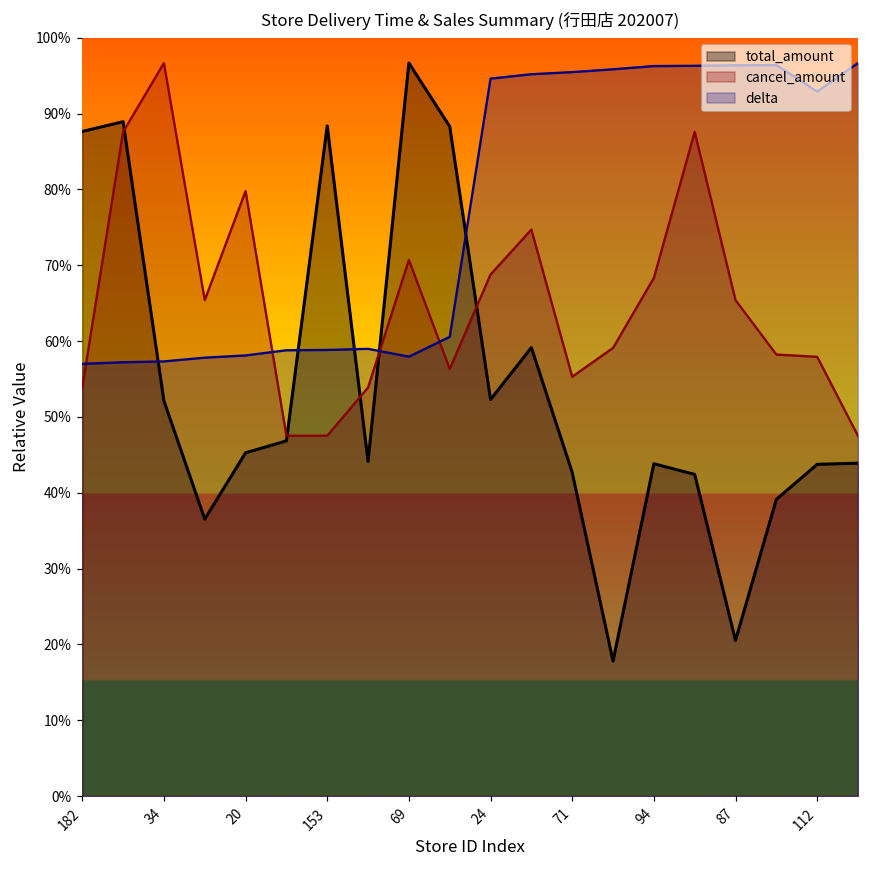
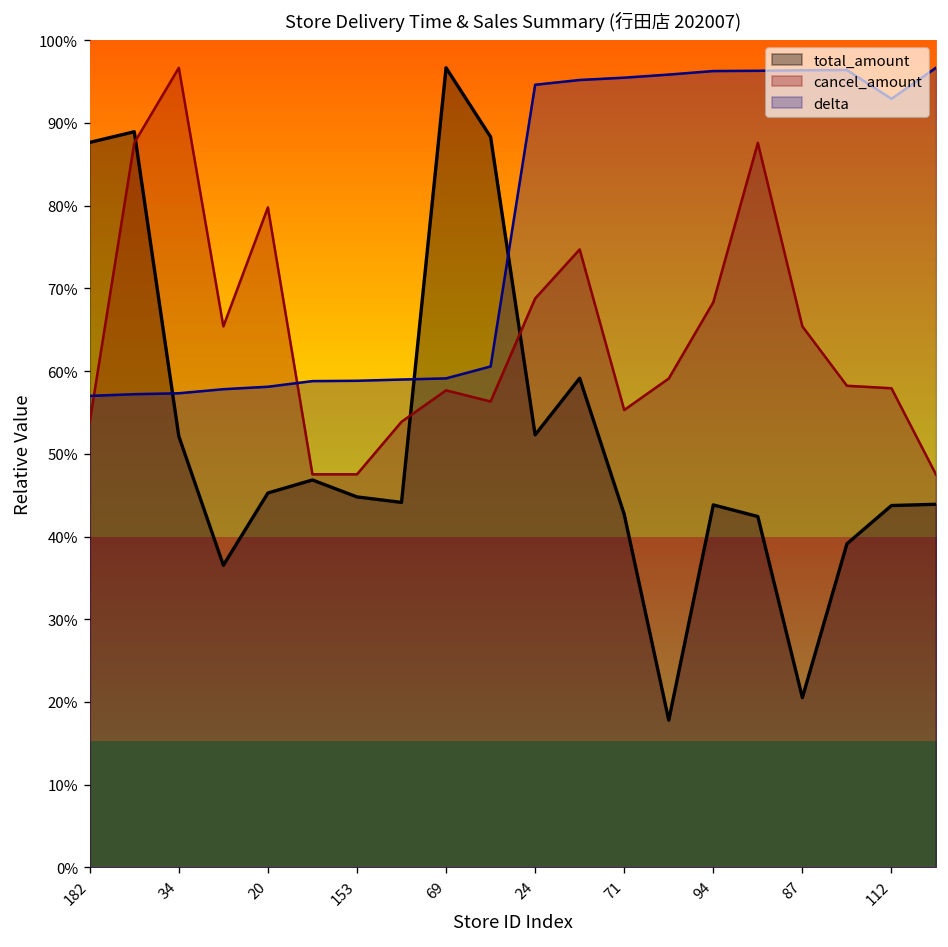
total_amount, 153: 88% -> 45%
cancel_amount, 69: 71% -> 58%
delta, 69: 58% -> 59%
